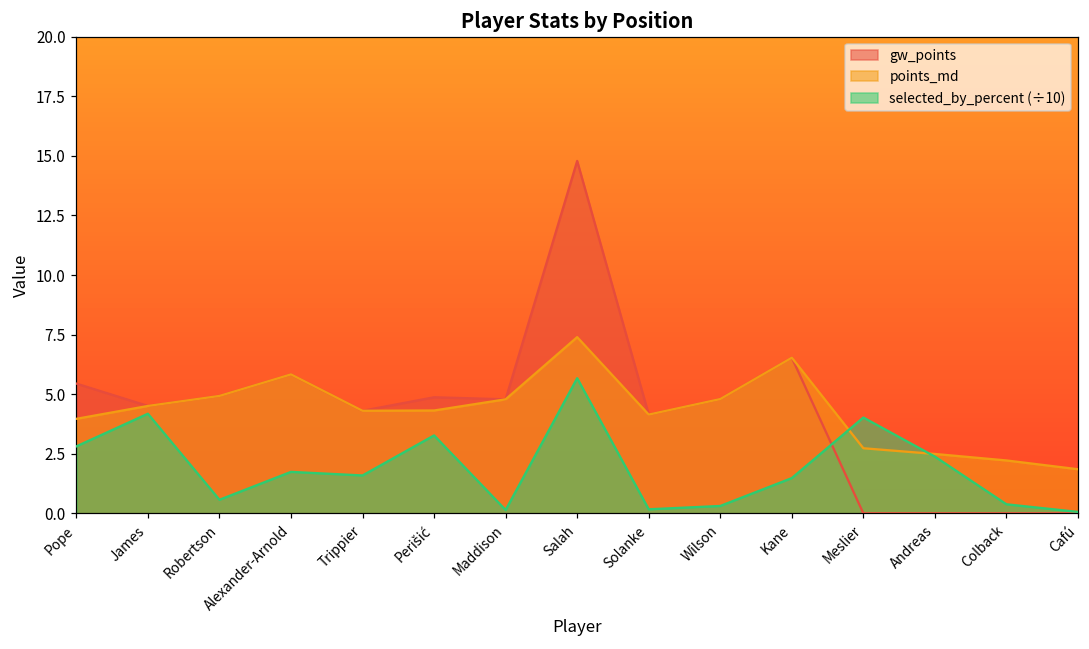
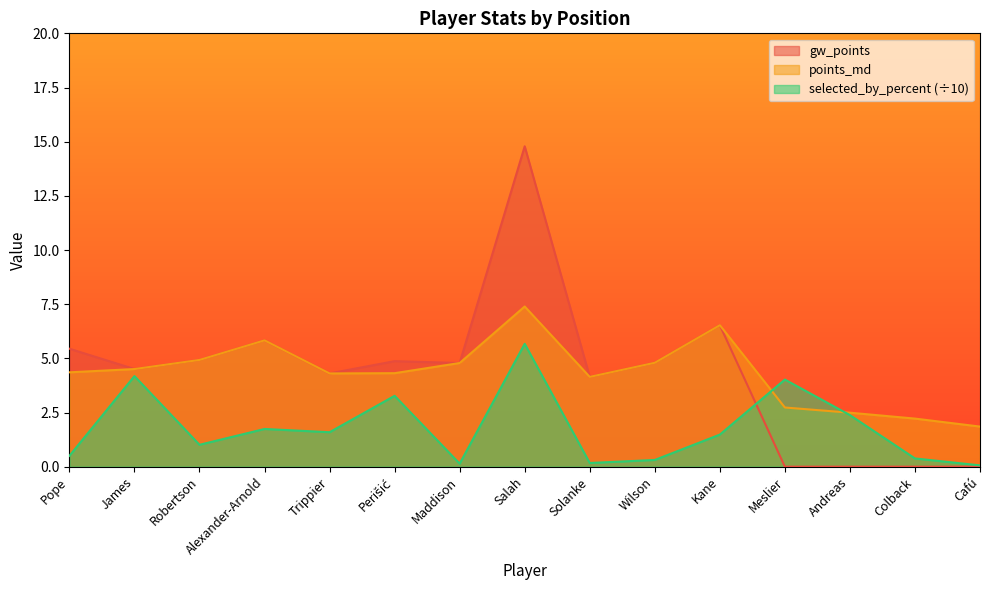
points_md, Pope: 4.0 -> 4.4
selected_by_percent (÷10), Pope: 2.8 -> 0.5
selected_by_percent (÷10), Robertson: 0.6 -> 1.0
